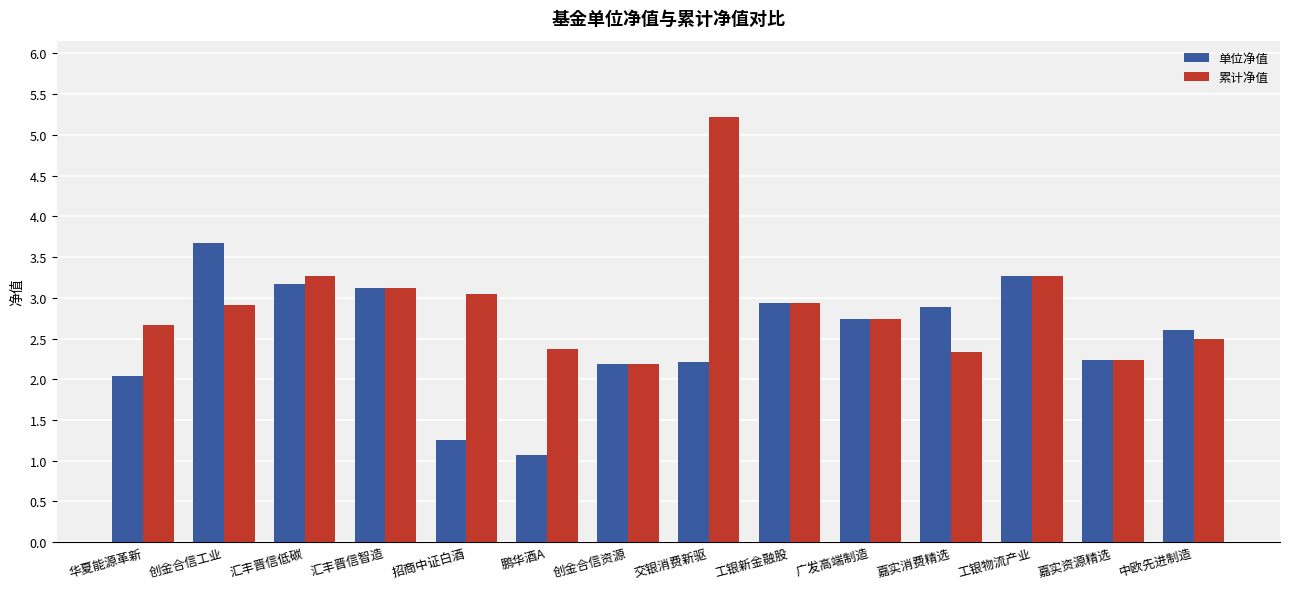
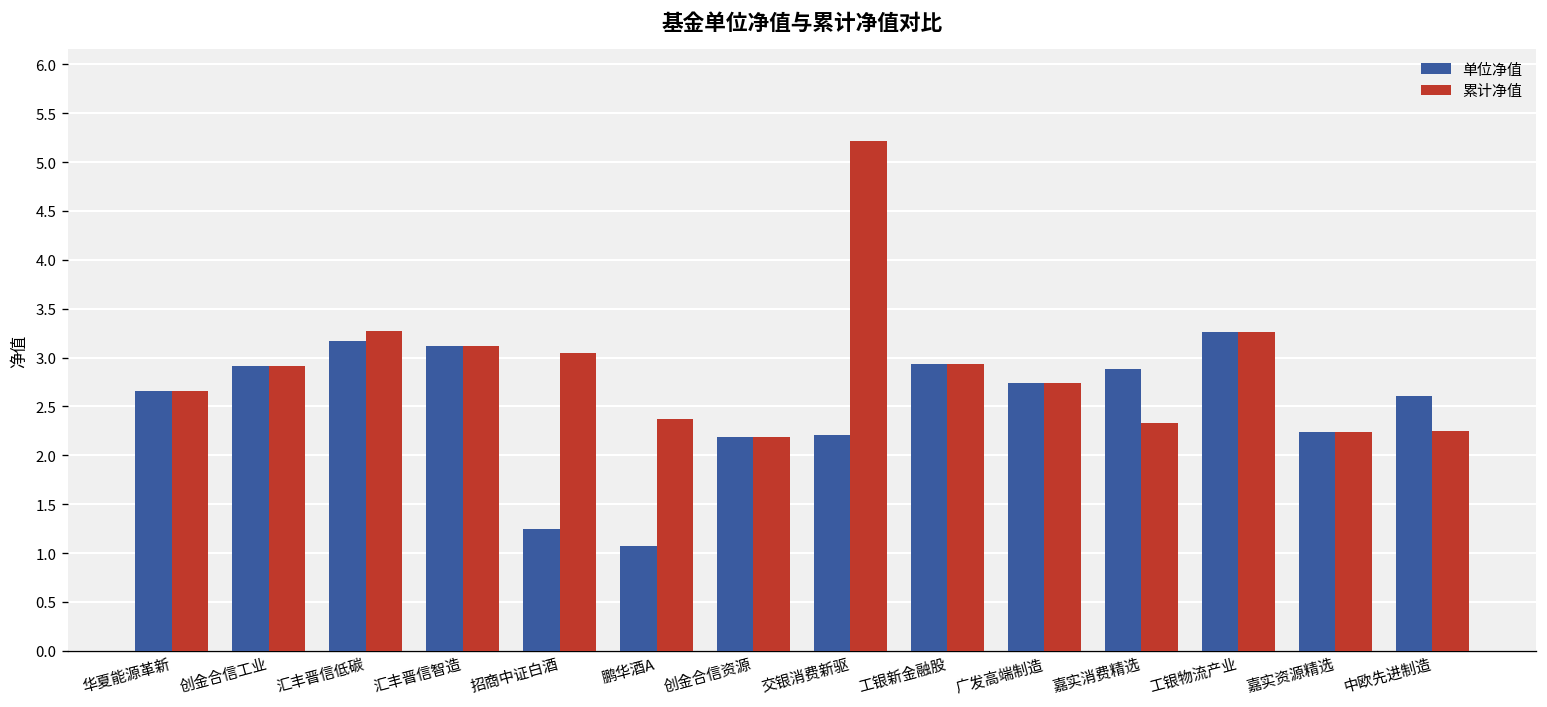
单位净值, 华夏能源革新: 2.0 -> 2.7
单位净值, 创金合信工业: 3.7 -> 2.9
累计净值, 中欧先进制造: 2.5 -> 2.2
